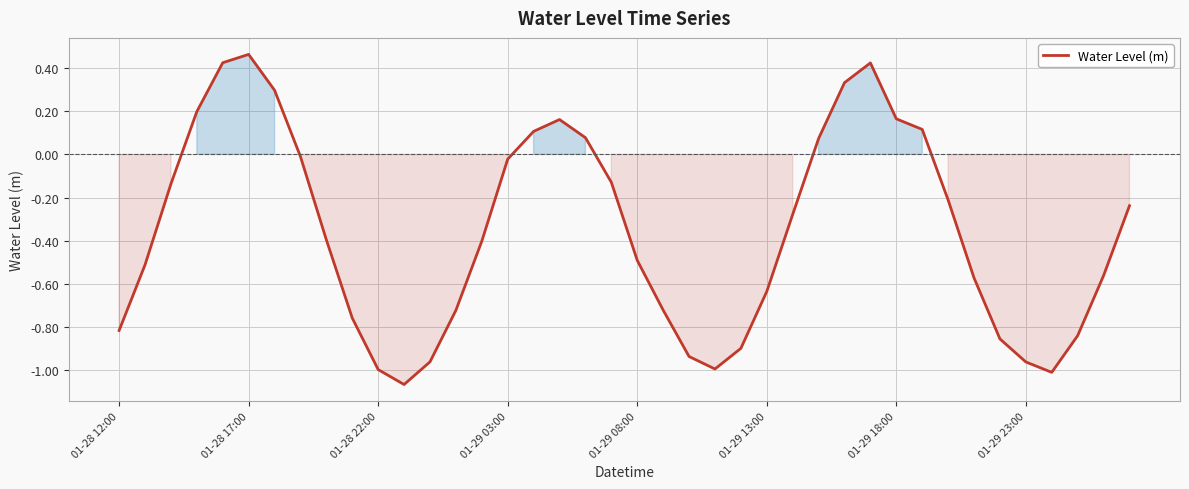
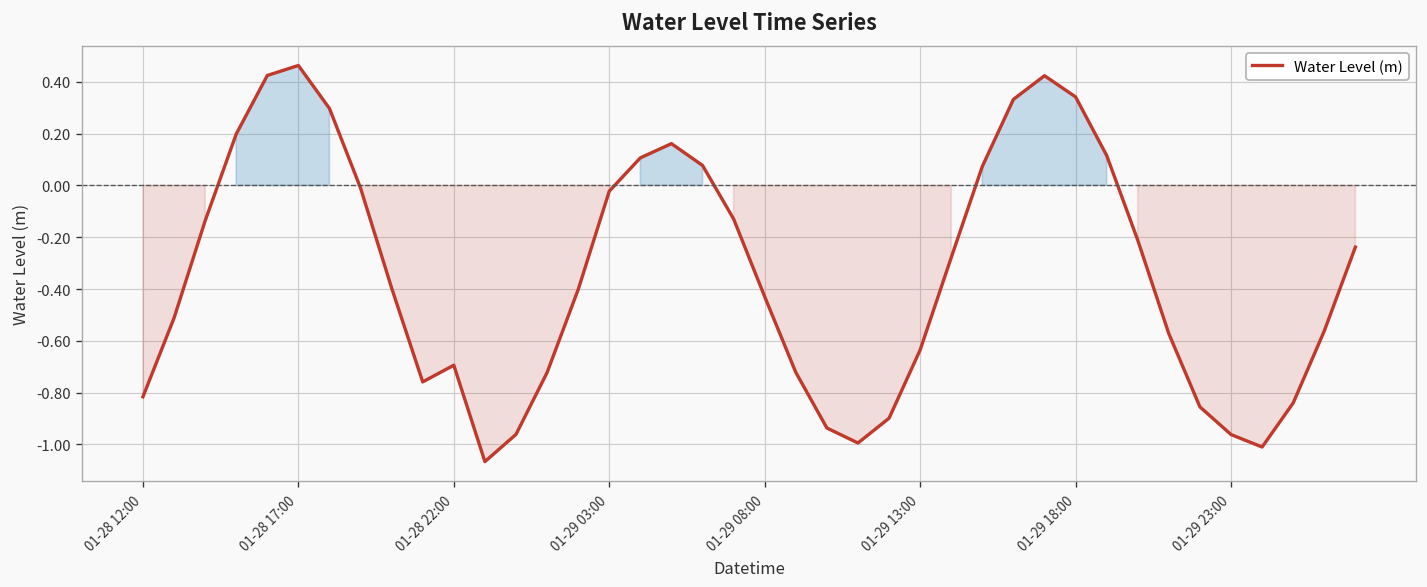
01-28 22:00: -1.00 -> -0.69
01-29 08:00: -0.49 -> -0.43
01-29 18:00: 0.16 -> 0.34
